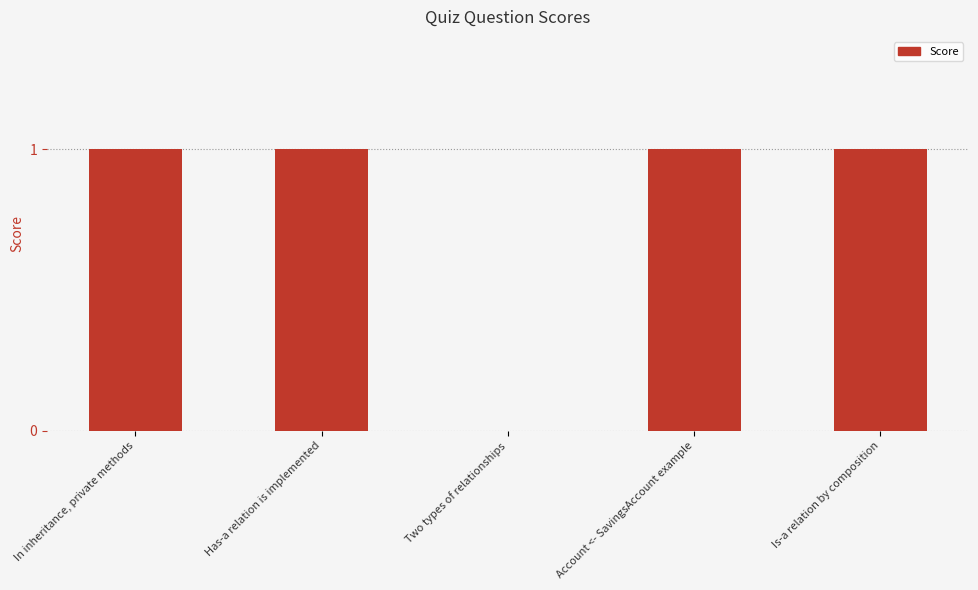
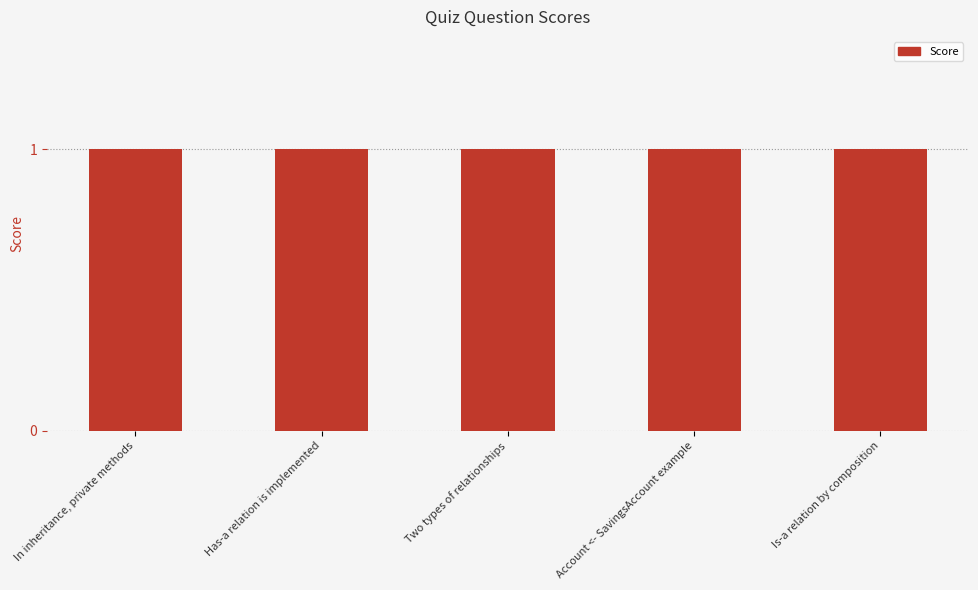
Two types of relationships: 0 -> 1
